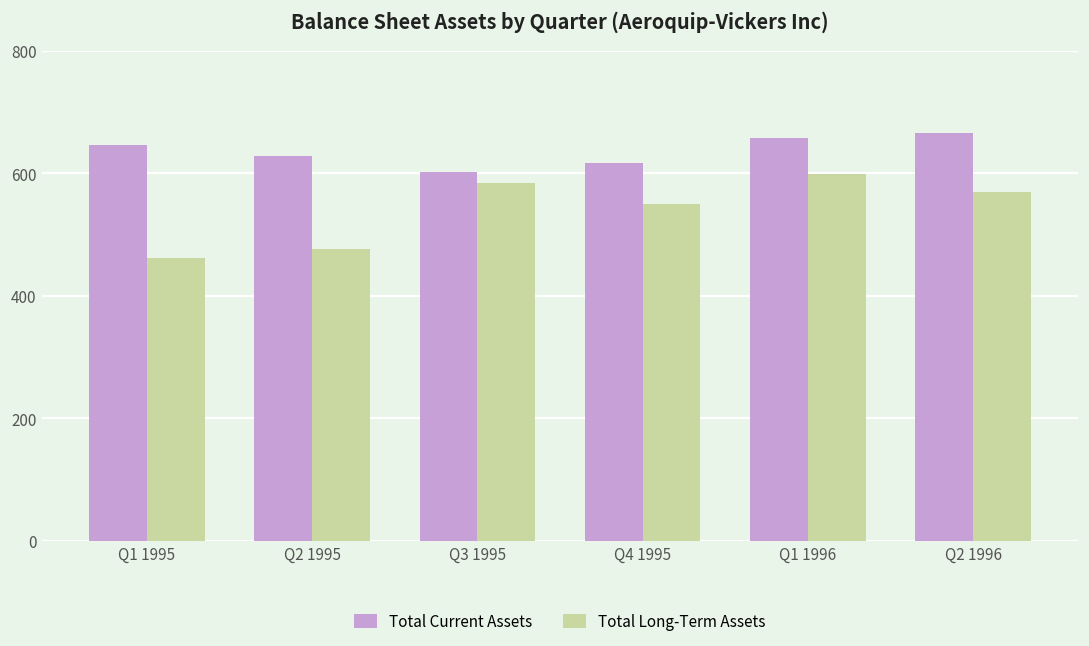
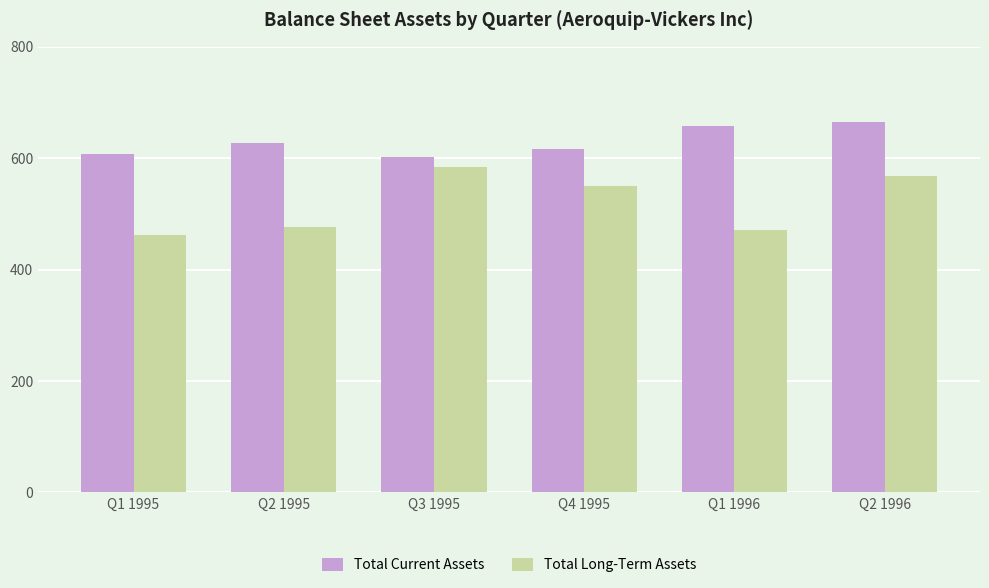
Total Current Assets, Q1 1995: 650 -> 610
Total Long-Term Assets, Q1 1996: 600 -> 470
